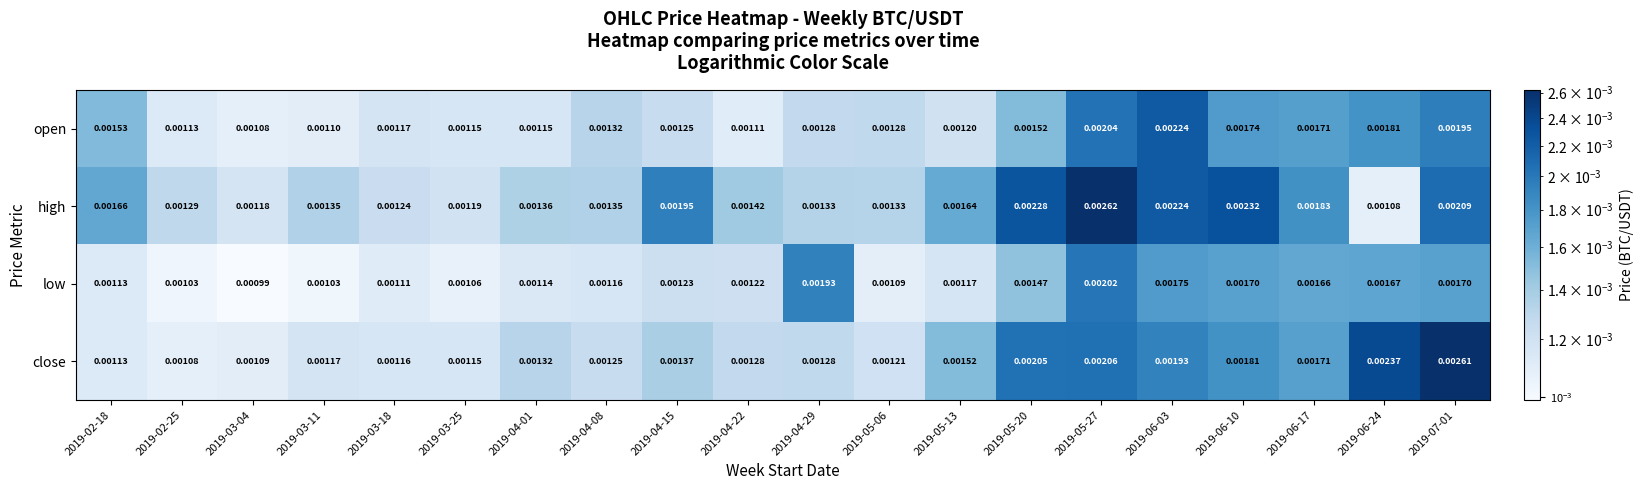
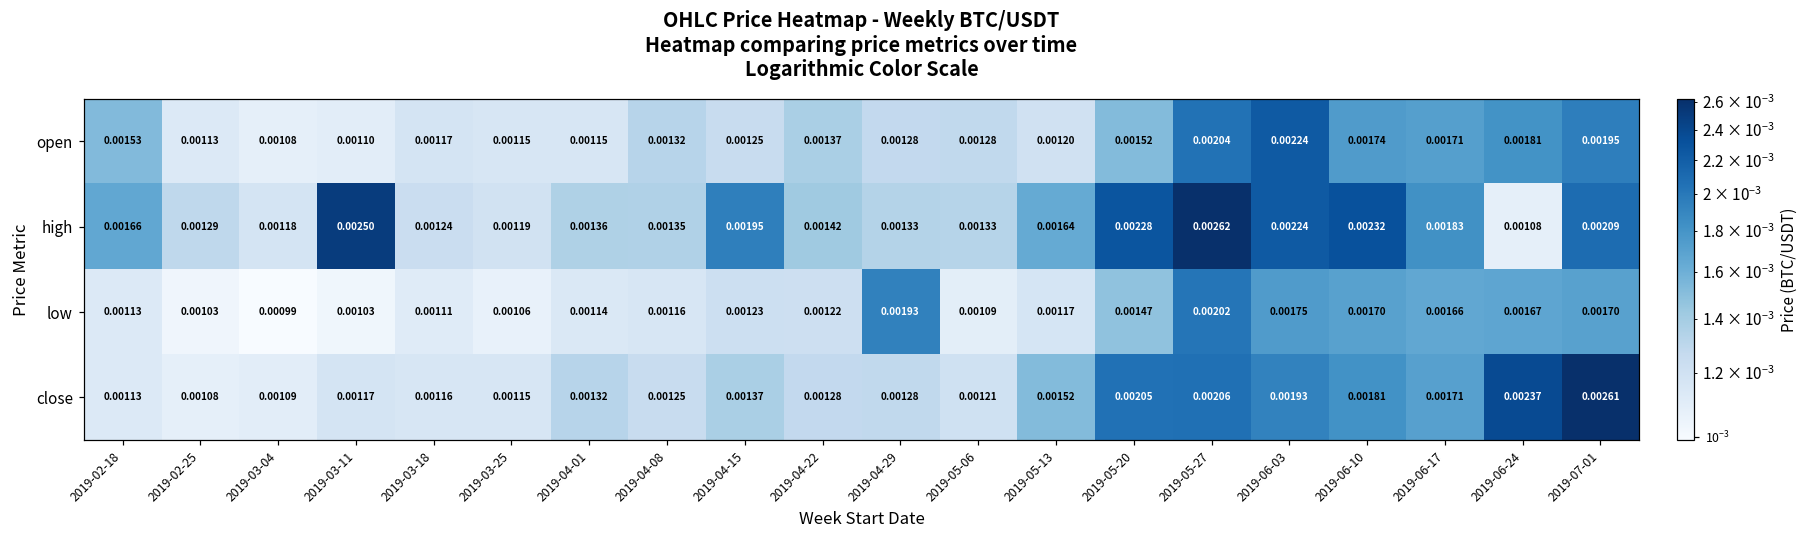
open, 2019-04-22: 0.00111 -> 0.00137
high, 2019-03-11: 0.00135 -> 0.00250
